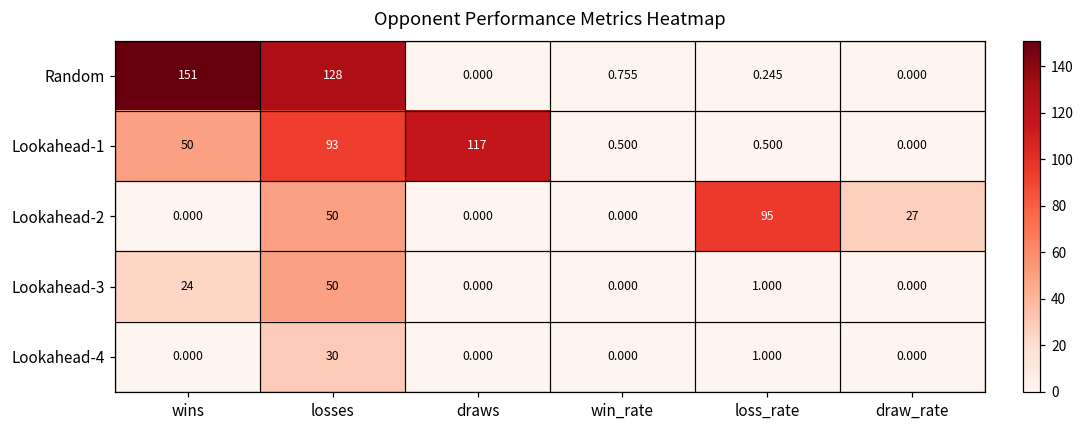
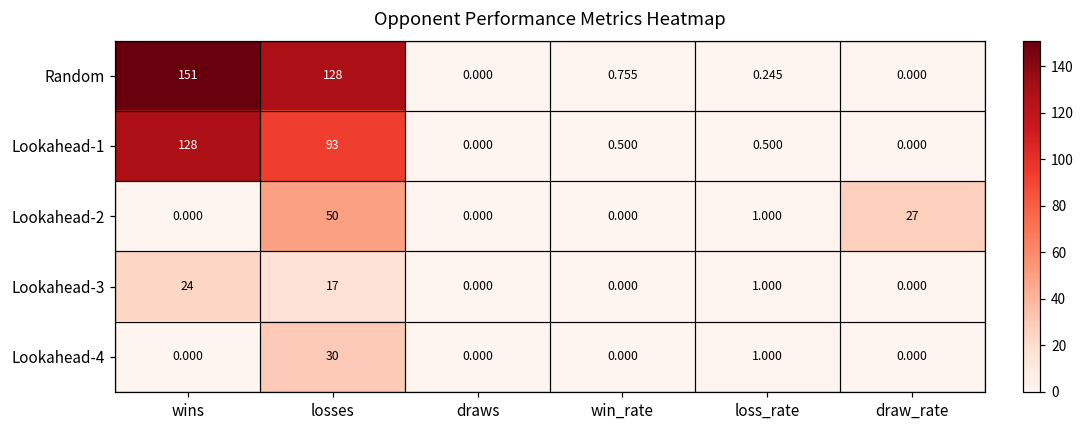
Lookahead-1, wins: 50 -> 128
Lookahead-1, draws: 117 -> 0.000
Lookahead-2, loss_rate: 95 -> 1.000
Lookahead-3, losses: 50 -> 17
